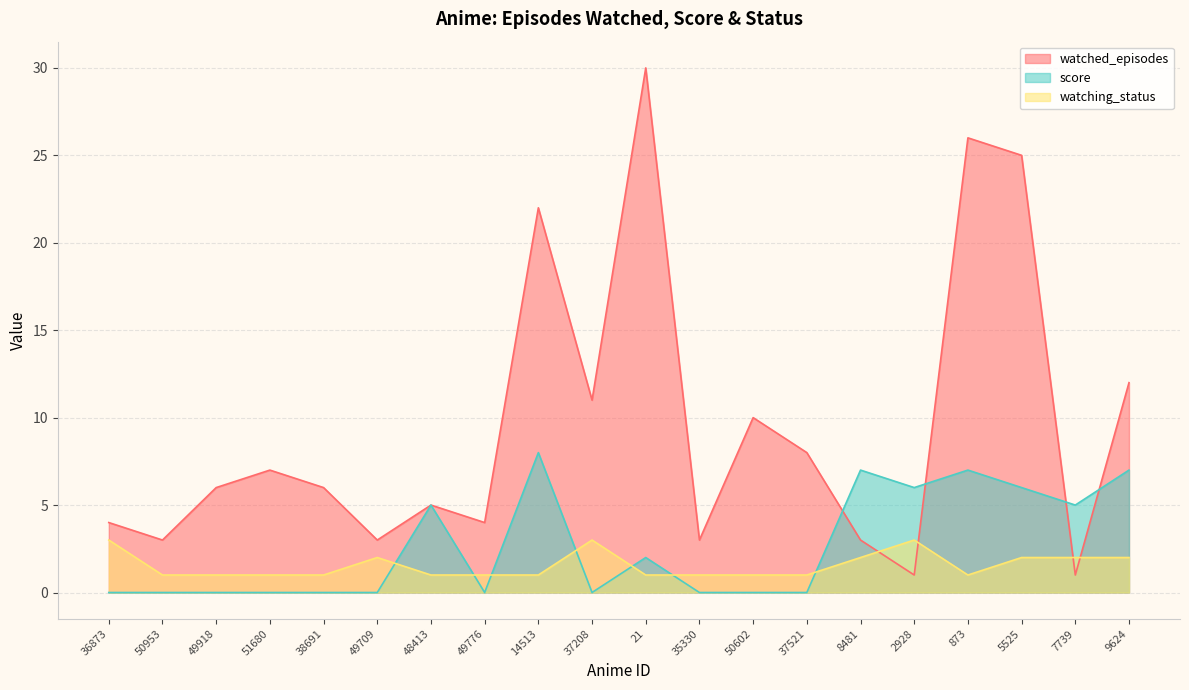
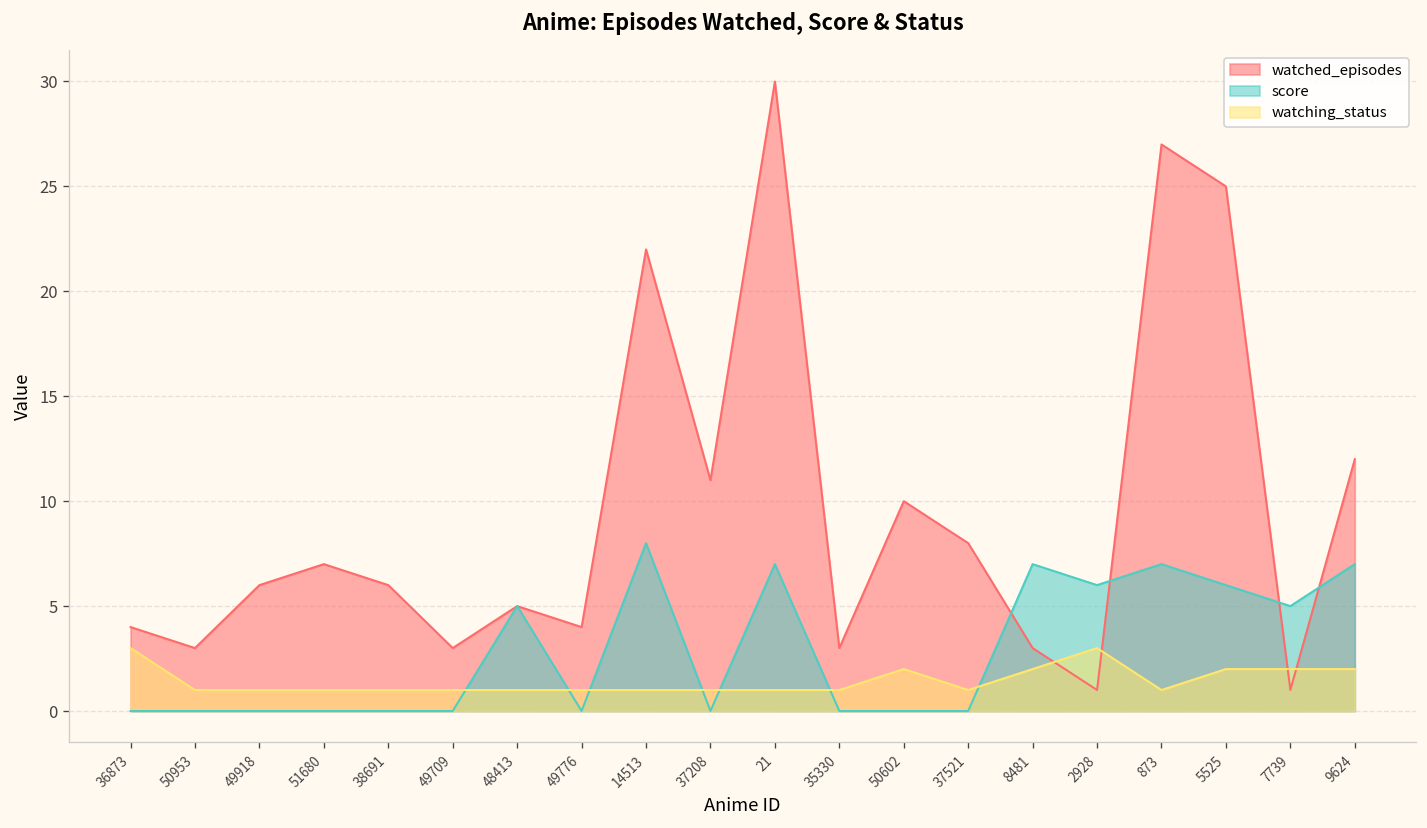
watching_status, 49709: 2 -> 1
watching_status, 37208: 3 -> 1
score, 21: 2 -> 7
watching_status, 50602: 1 -> 2
watched_episodes, 873: 26 -> 27
